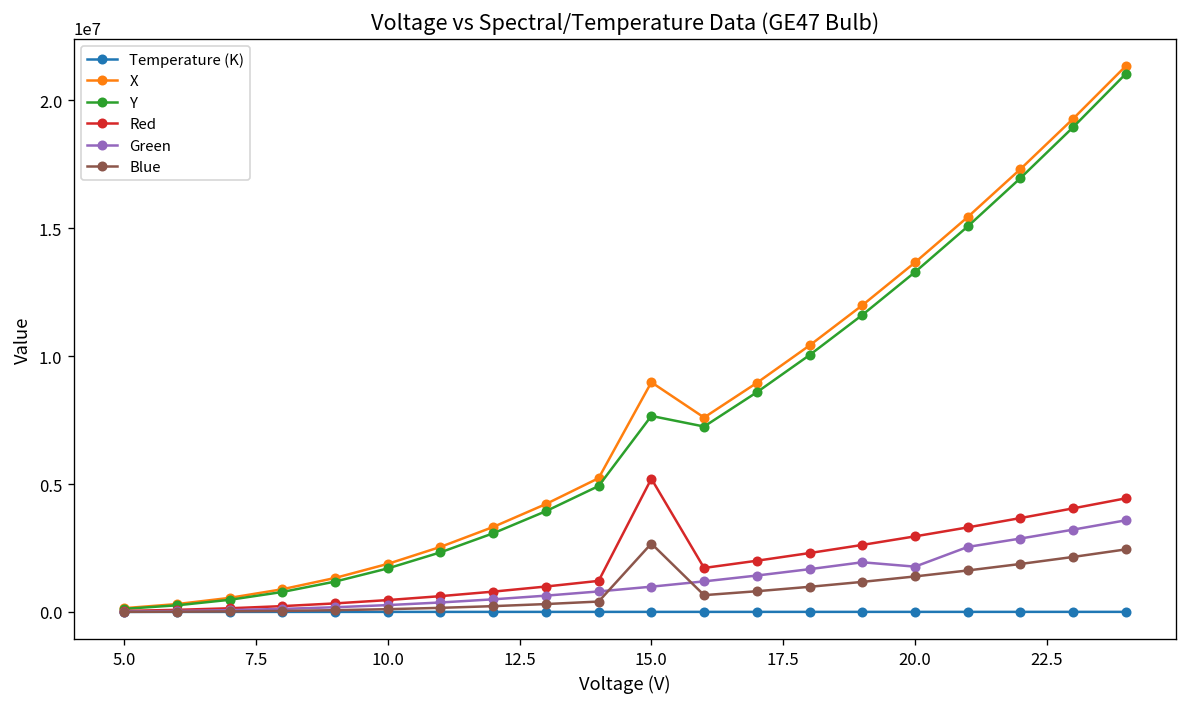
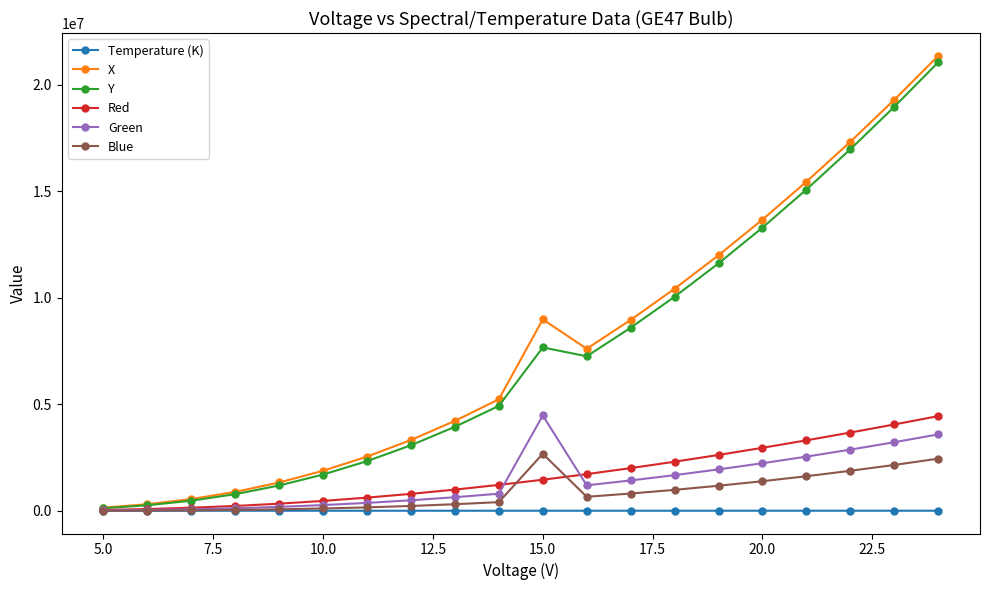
Red, 15.0: 5200000 -> 1500000
Green, 15.0: 1000000 -> 4500000
Green, 20.0: 1800000 -> 2200000
